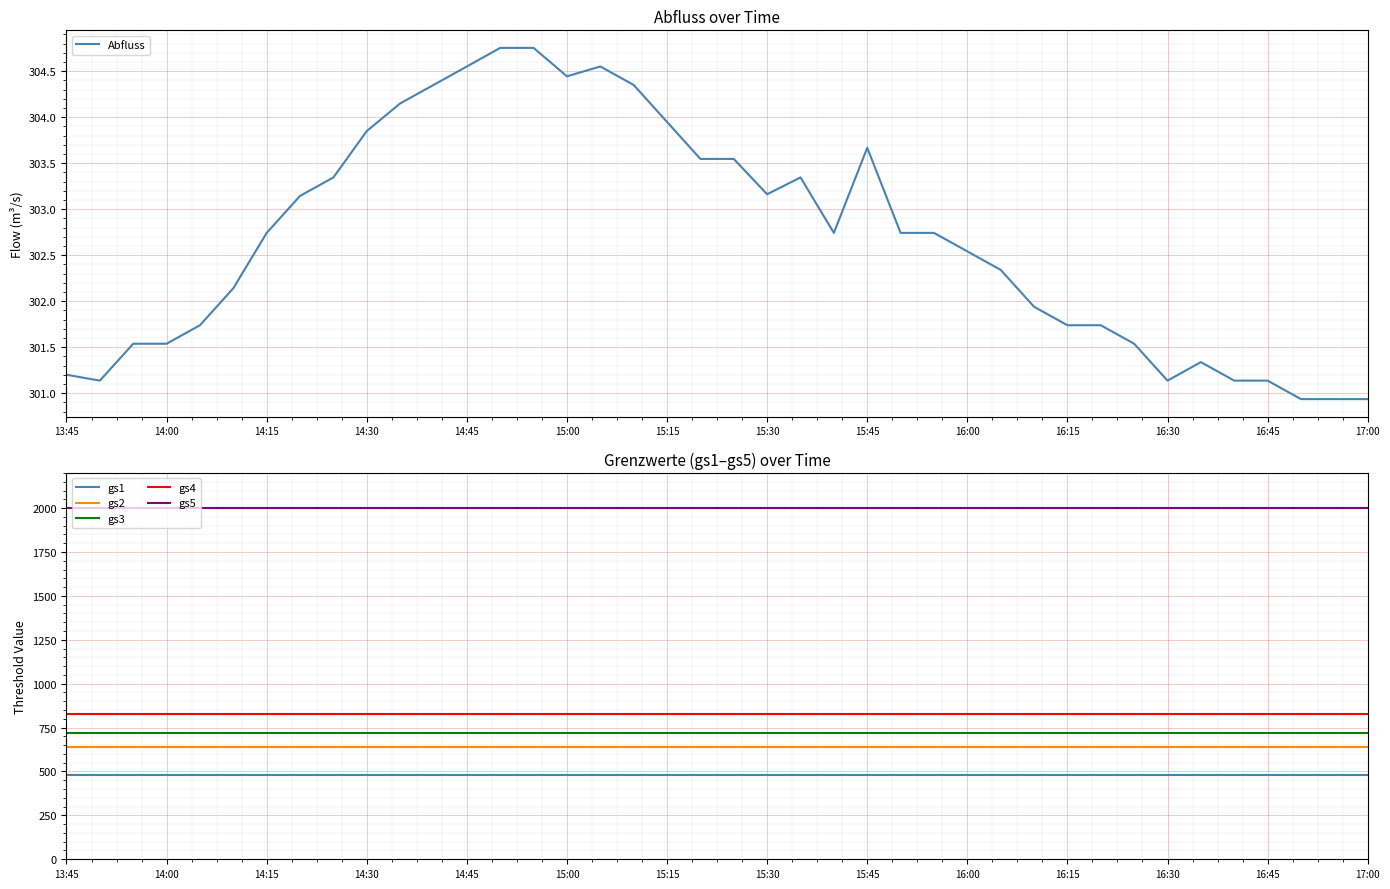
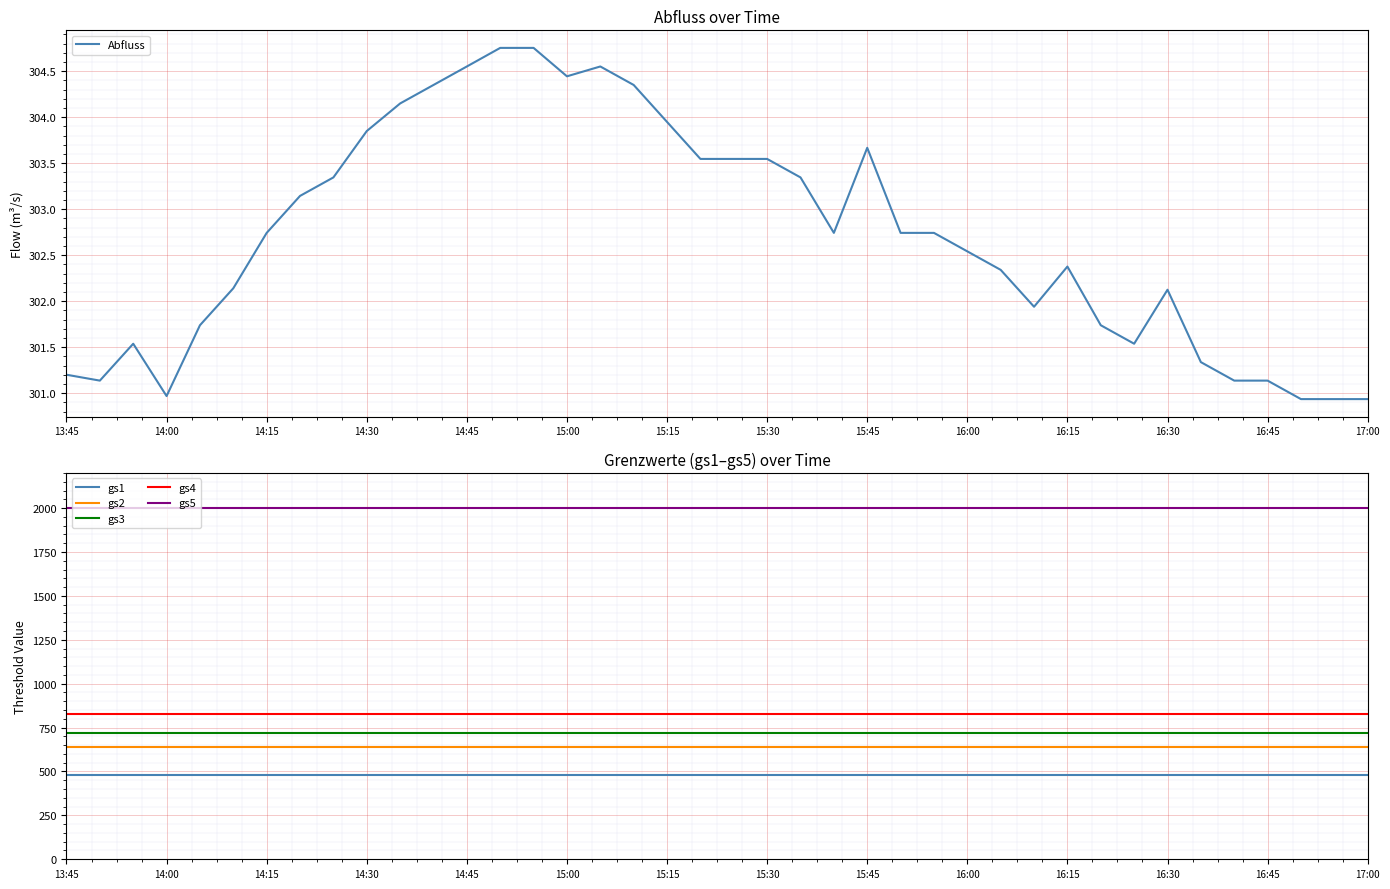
Abfluss over Time, 14:00: 301.5 -> 301.0
Abfluss over Time, 15:30: 303.2 -> 303.5
Abfluss over Time, 16:15: 301.7 -> 302.4
Abfluss over Time, 16:30: 301.1 -> 302.1
